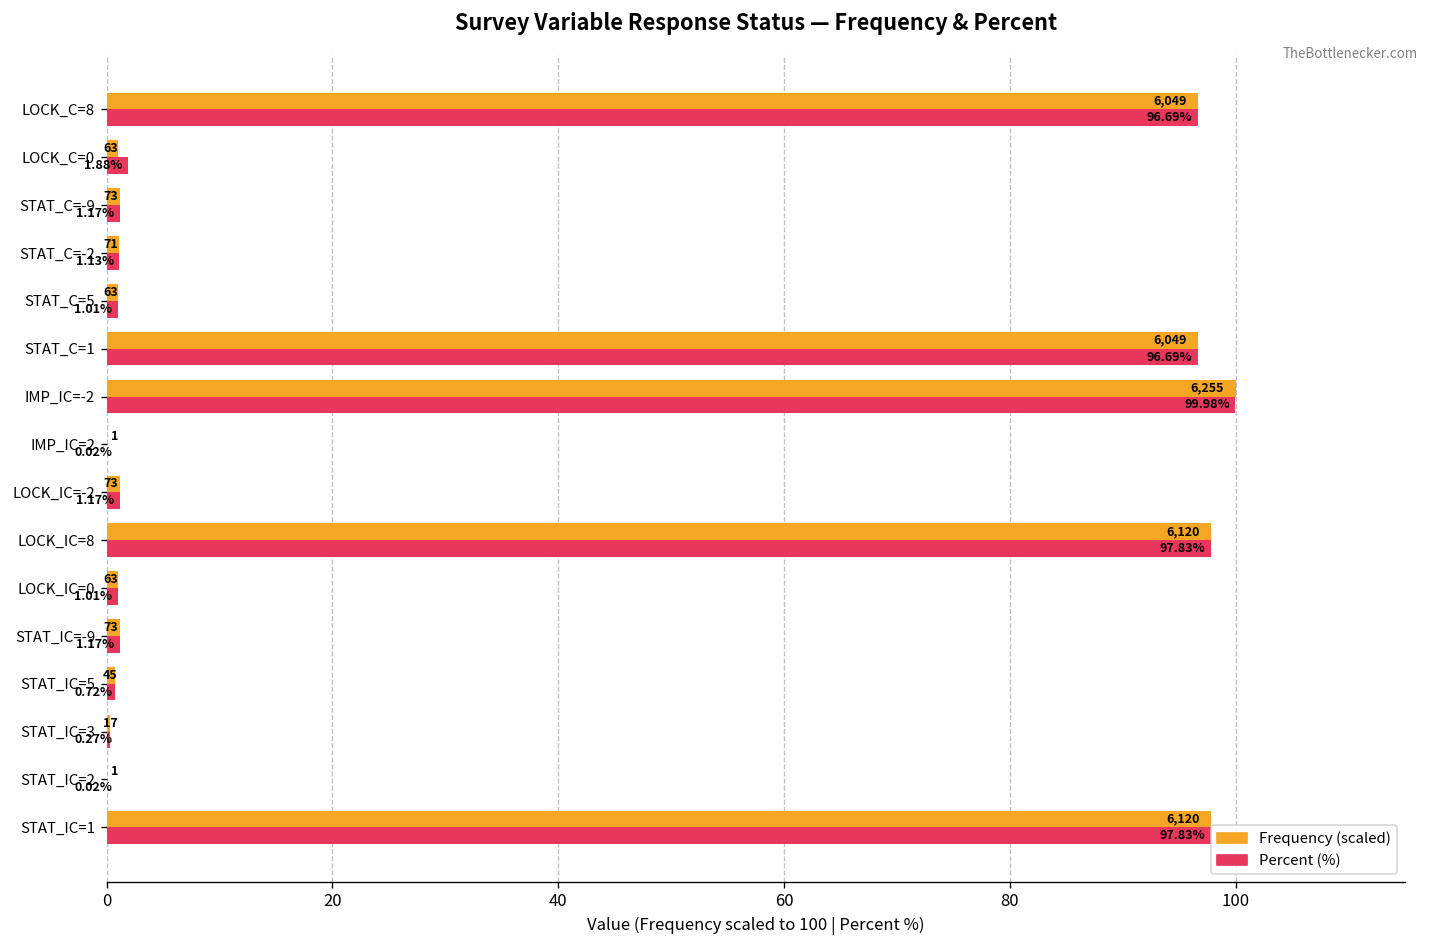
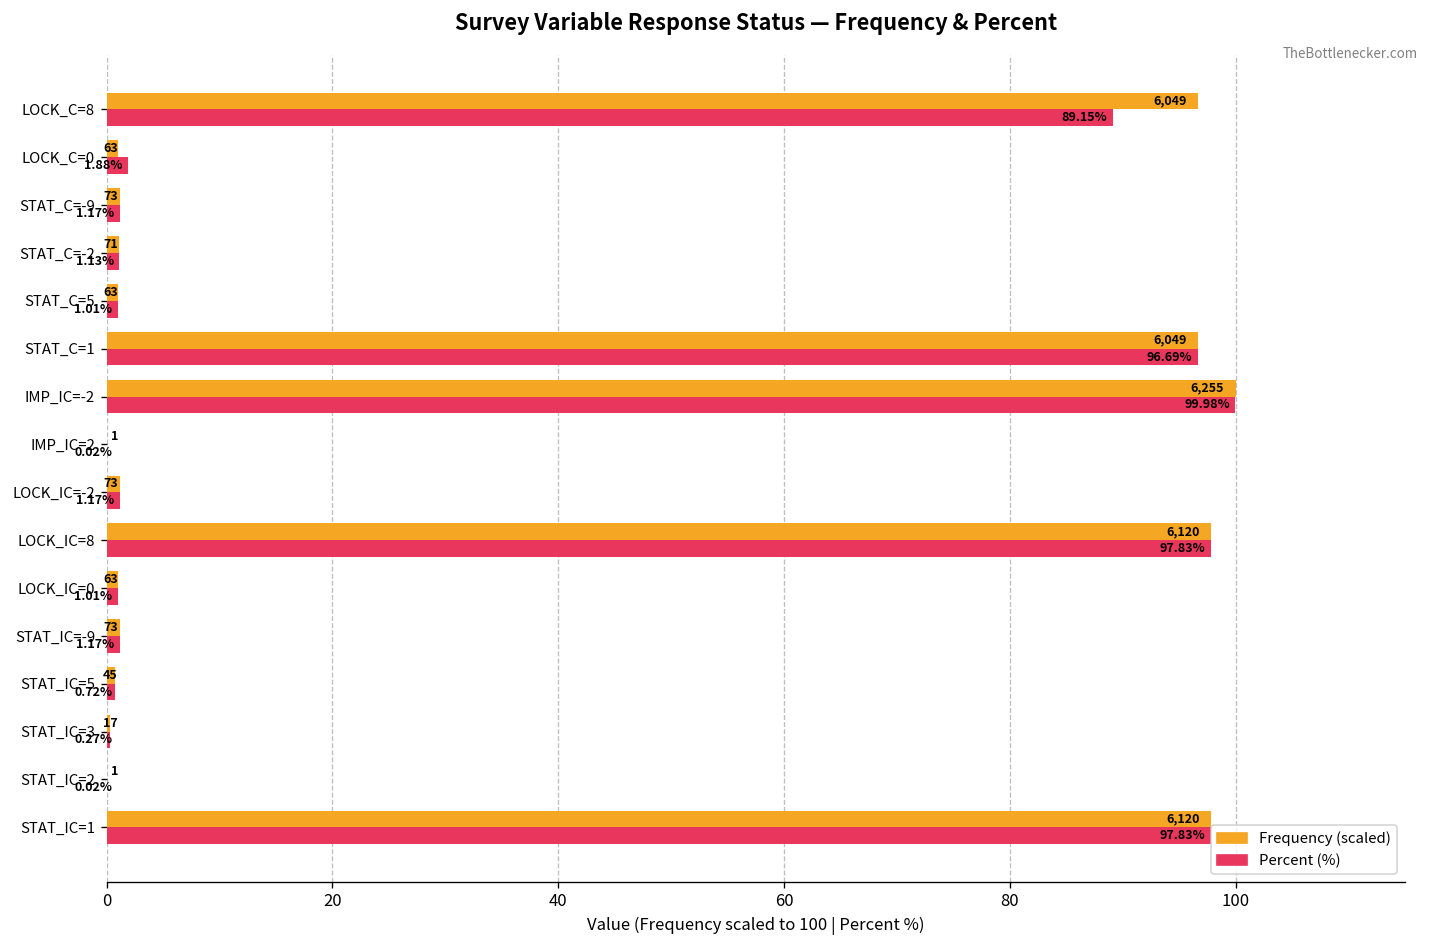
Percent (%), LOCK_C=8: 96.69% -> 89.15%
